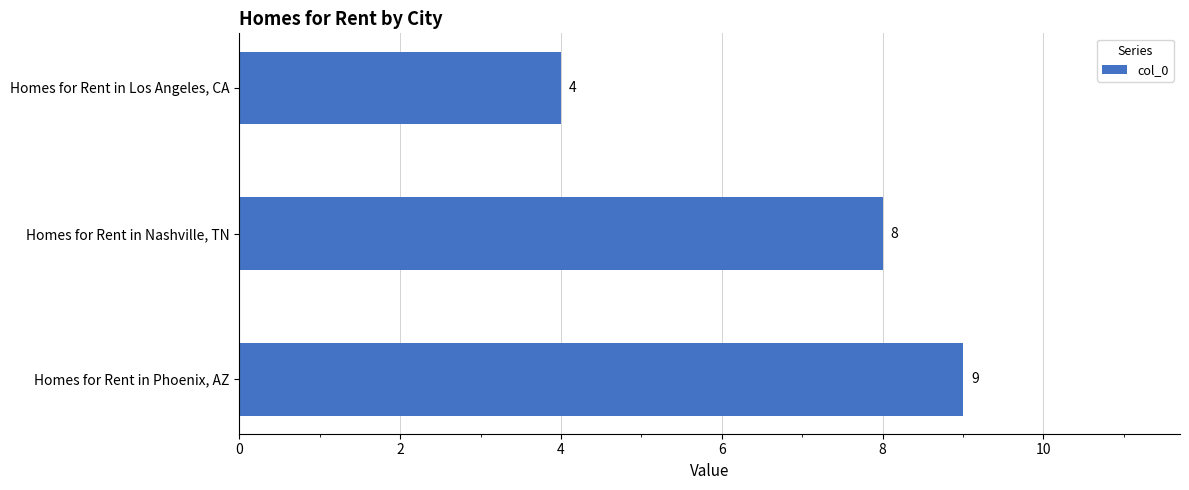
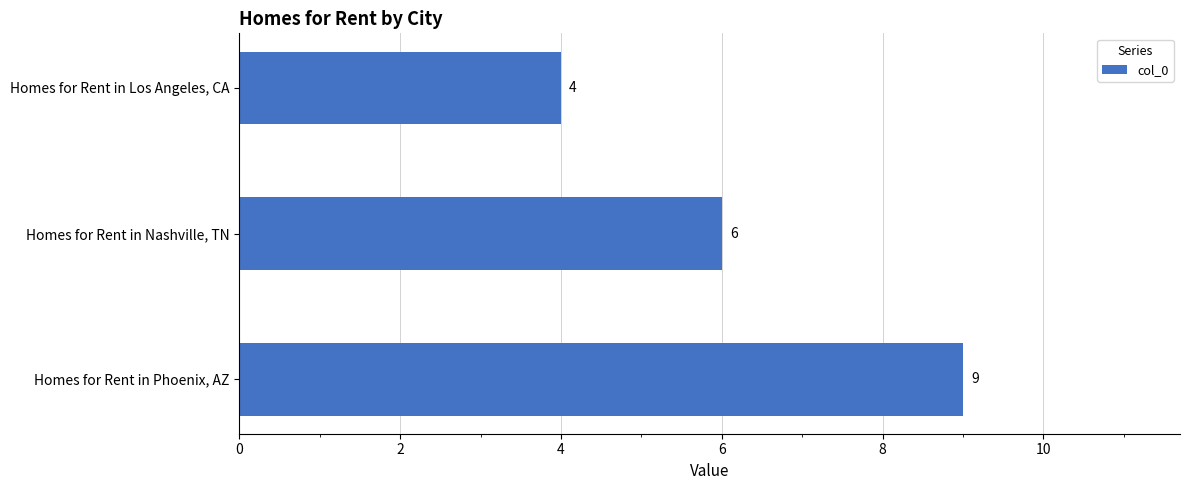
Homes for Rent in Nashville, TN: 8 -> 6
